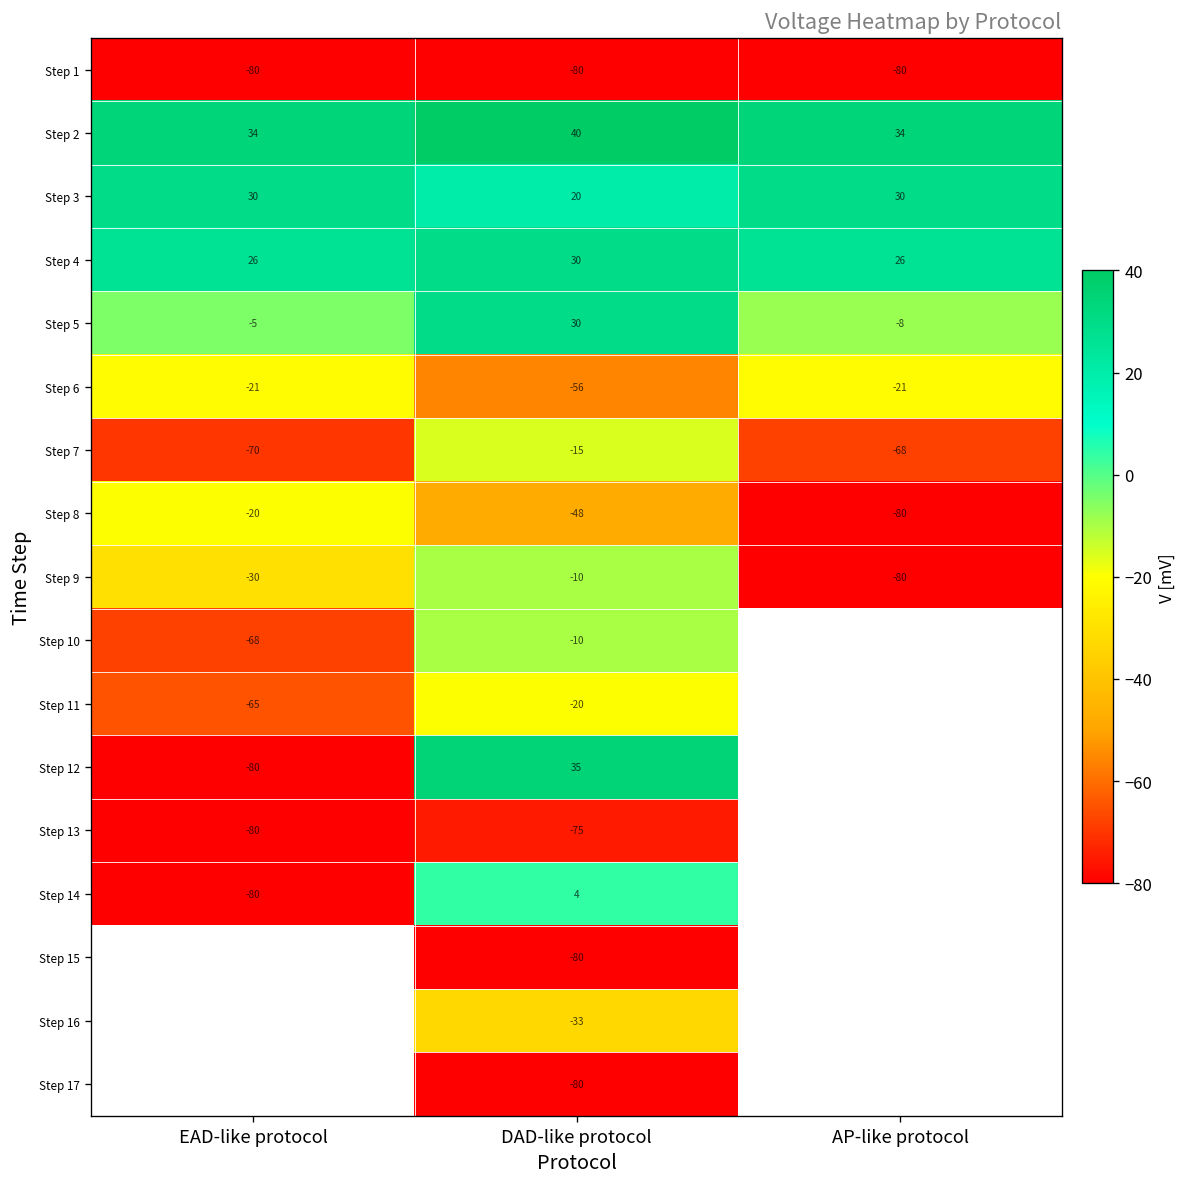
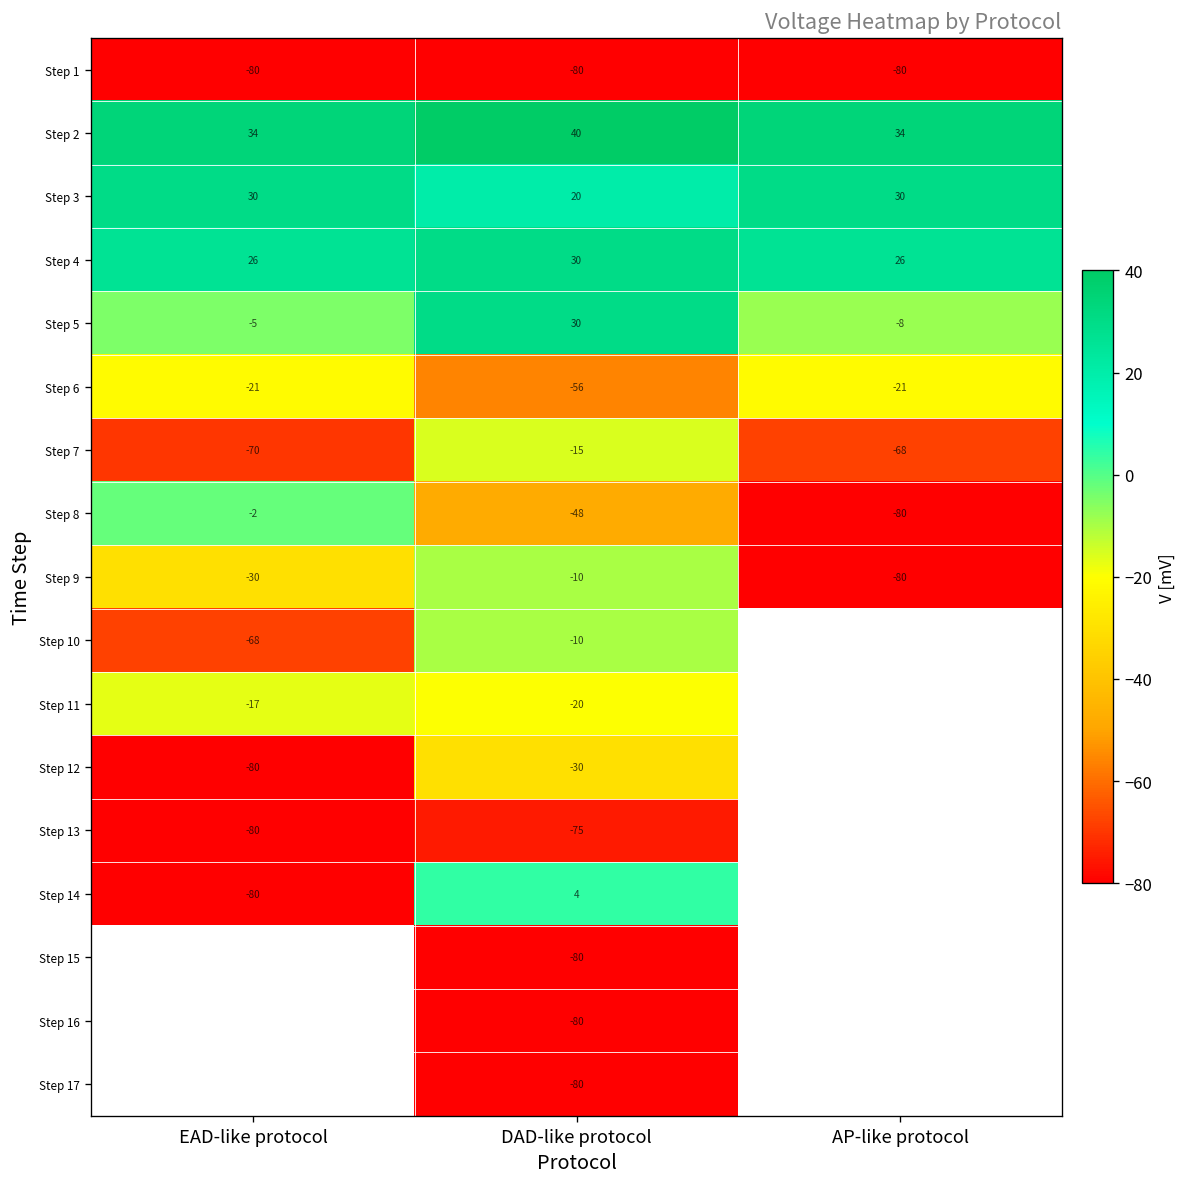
Step 8, EAD-like protocol: -20 -> -2
Step 11, EAD-like protocol: -65 -> -17
Step 12, DAD-like protocol: 35 -> -30
Step 16, DAD-like protocol: -33 -> -80
